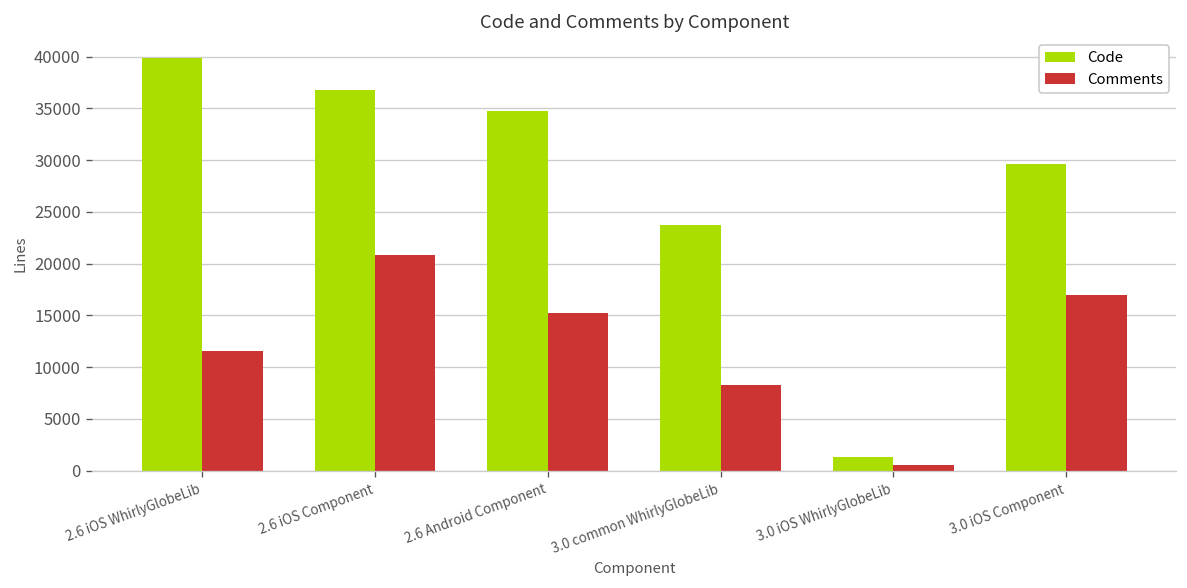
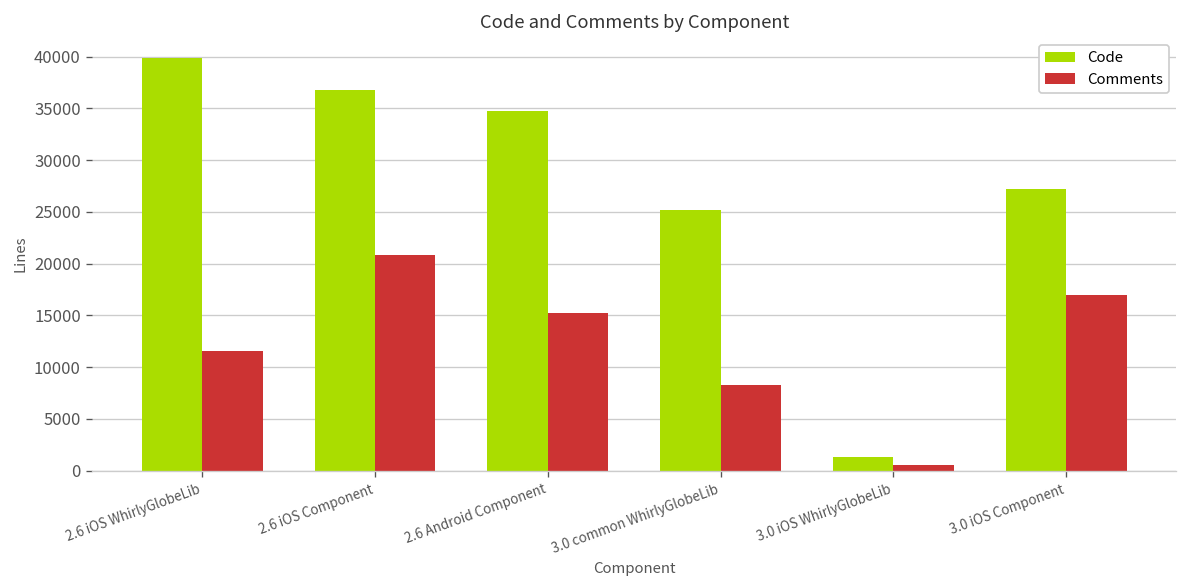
Code, 3.0 common WhirlyGlobeLib: 24000 -> 25000
Code, 3.0 iOS Component: 30000 -> 27000
